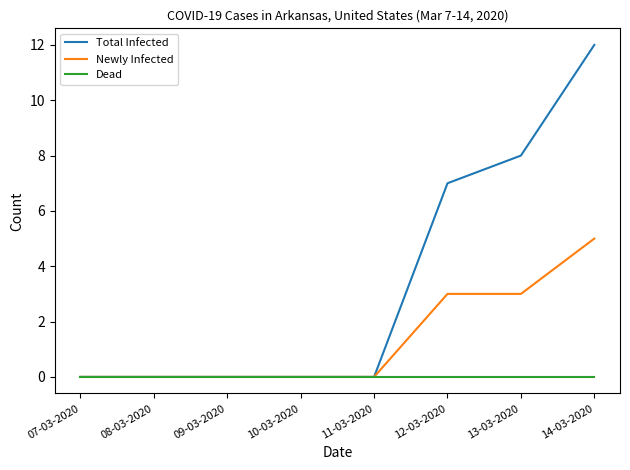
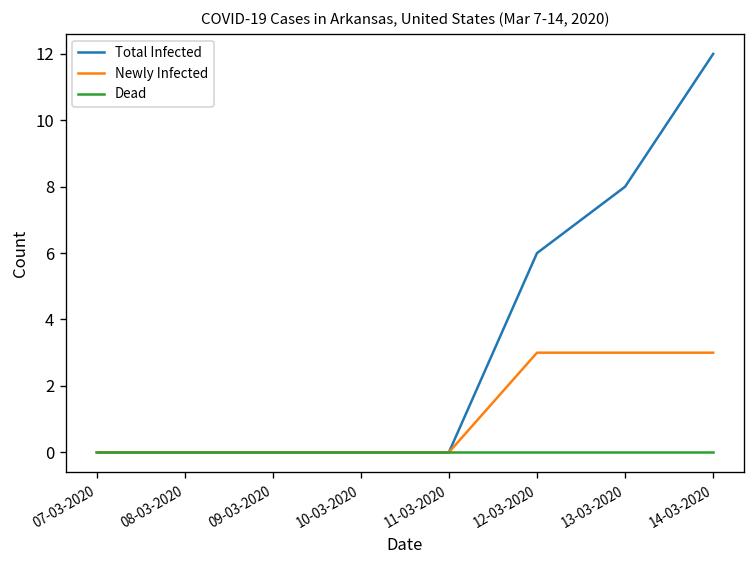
Total Infected, 12-03-2020: 7 -> 6
Newly Infected, 14-03-2020: 5 -> 3
